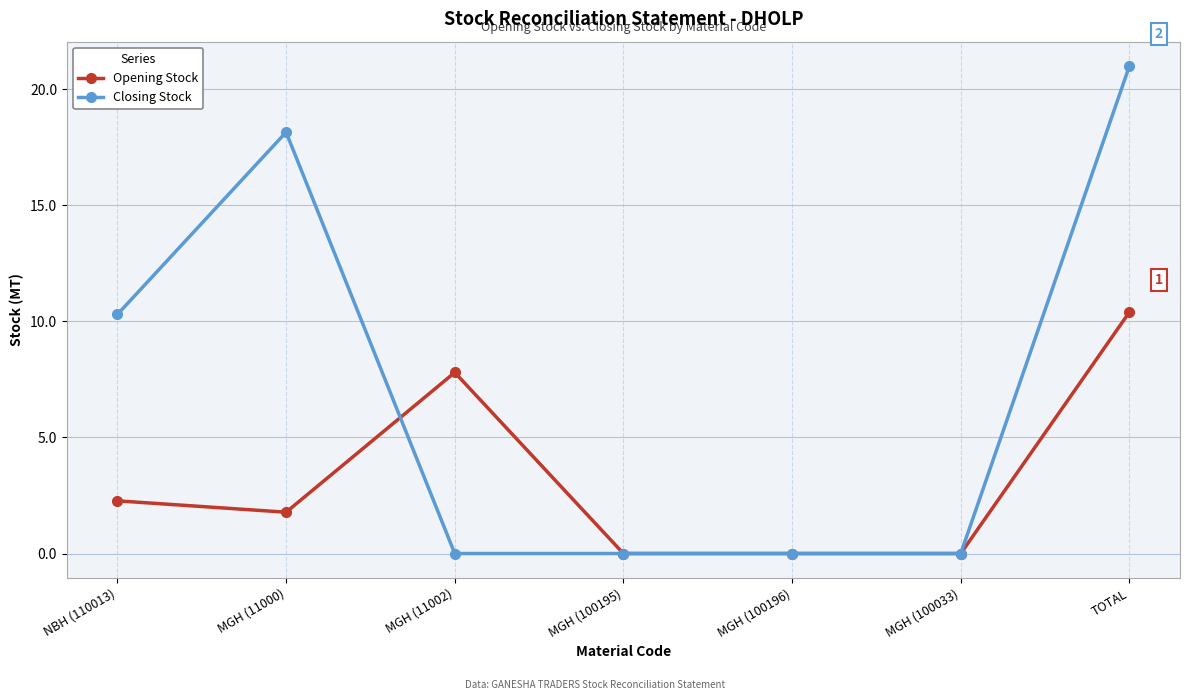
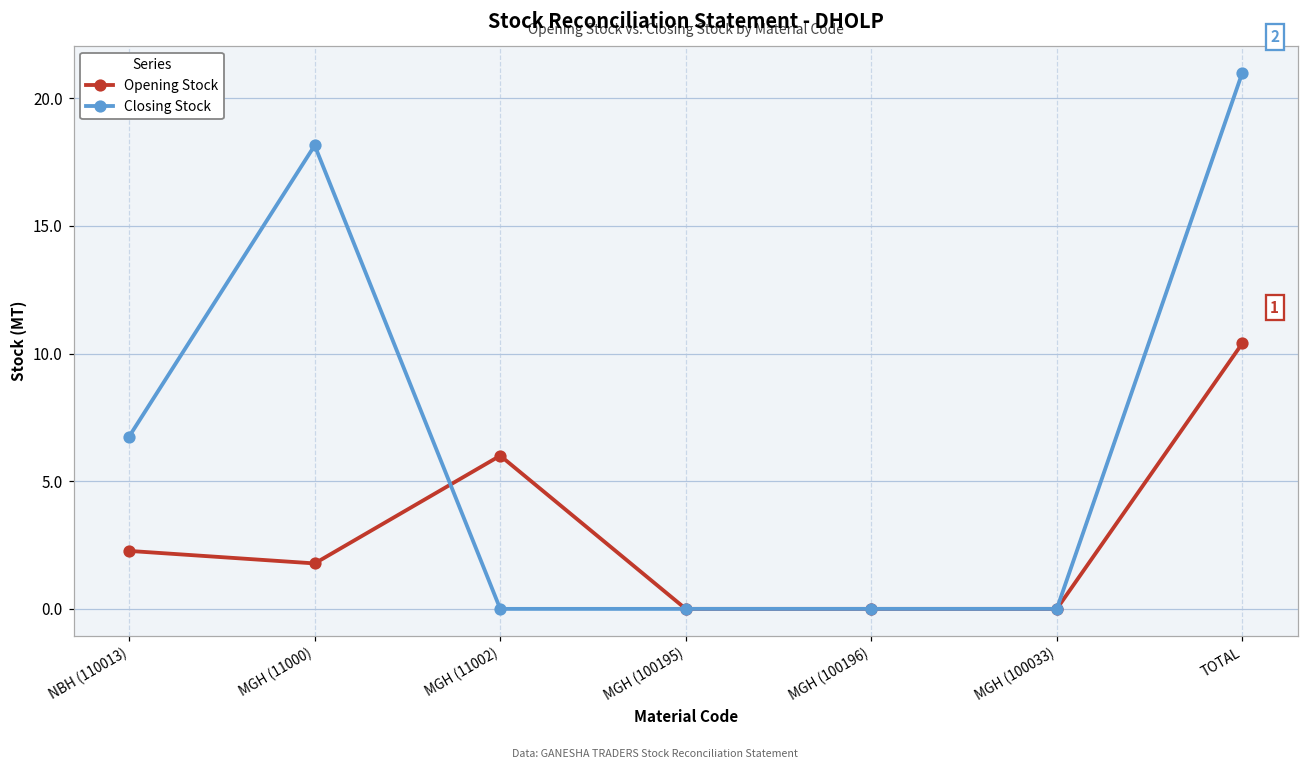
Closing Stock, NBH (110013): 10.3 -> 6.8
Opening Stock, MGH (11002): 7.8 -> 6.0
